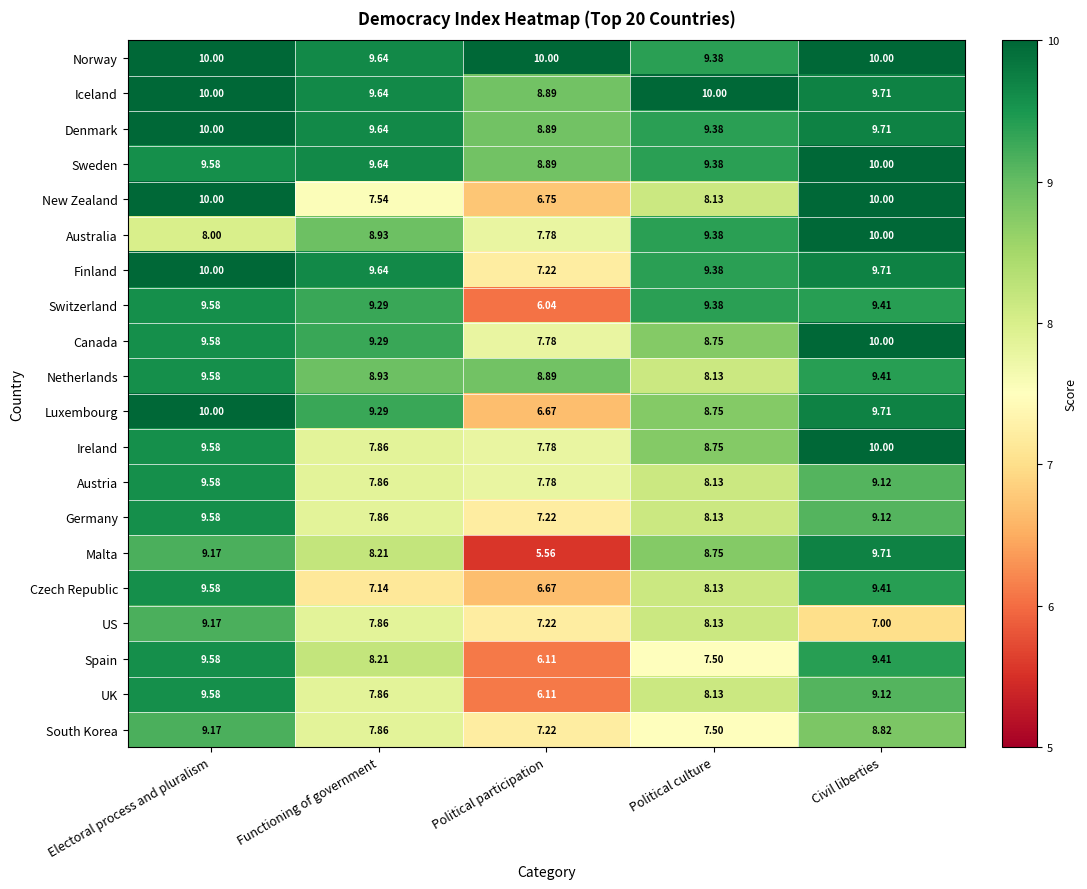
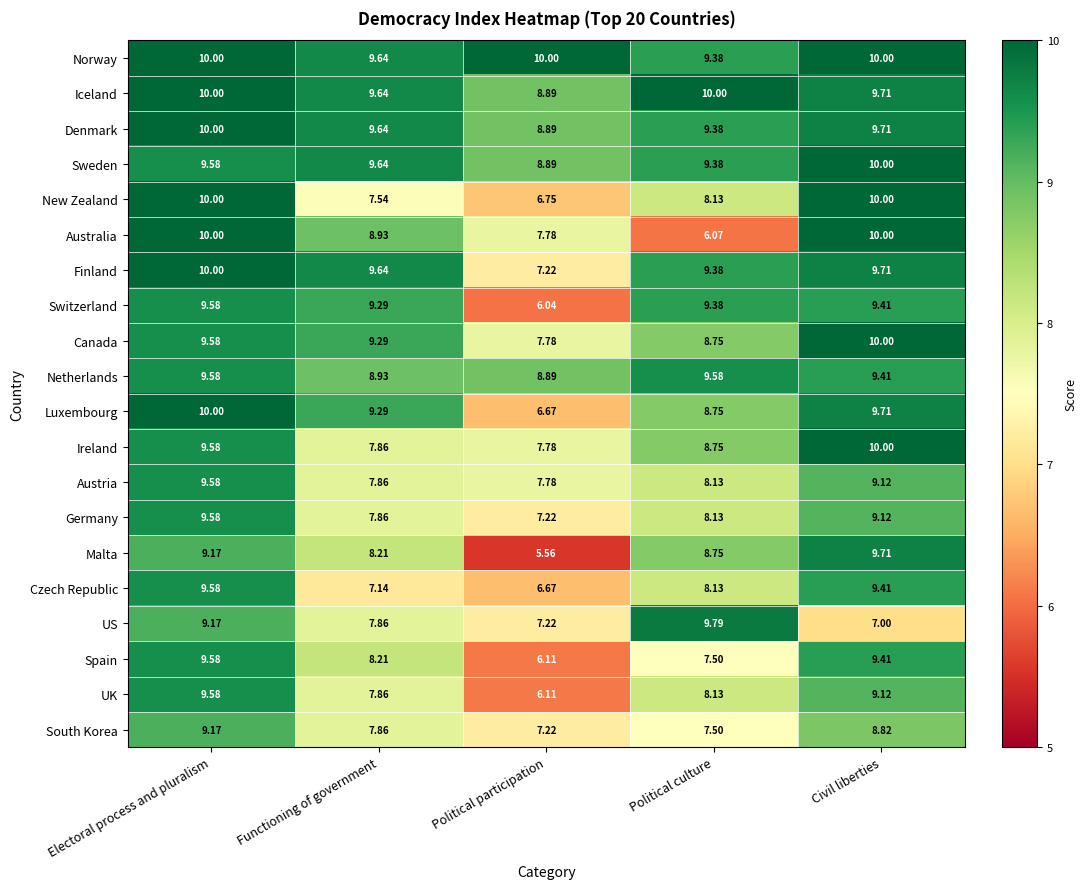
Australia, Electoral process and pluralism: 8.00 -> 10.00
Australia, Political culture: 9.38 -> 6.07
Netherlands, Political culture: 8.13 -> 9.58
US, Political culture: 8.13 -> 9.79
